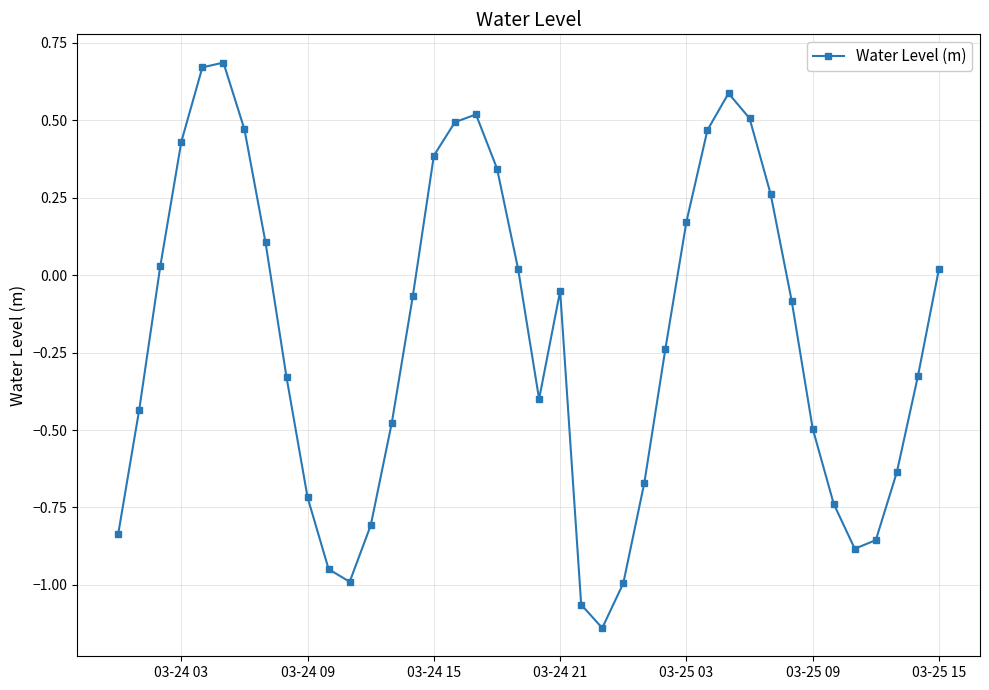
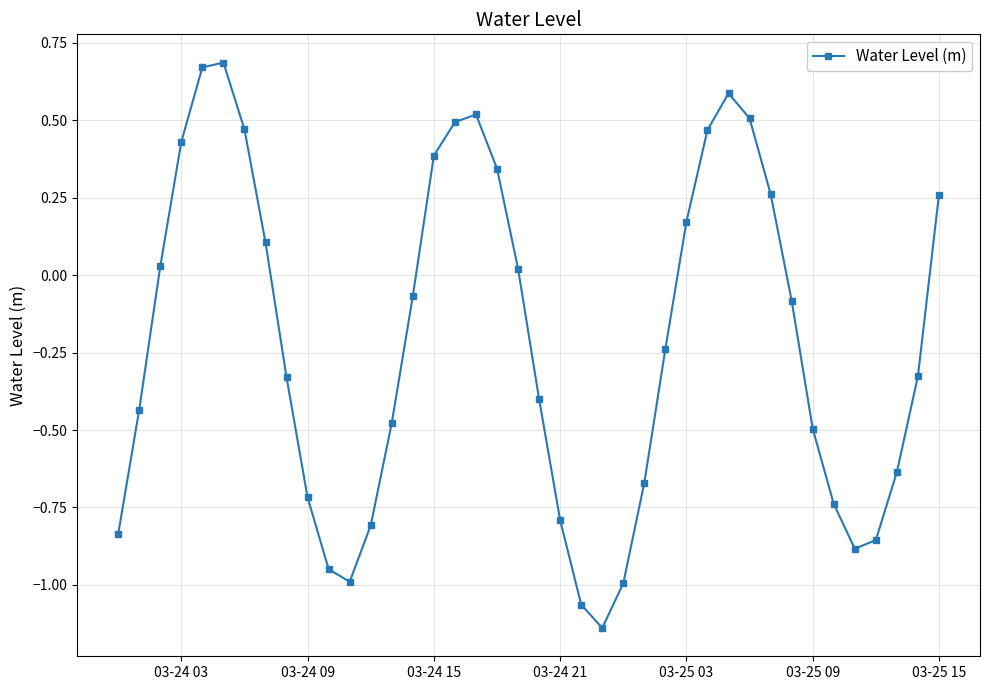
03-24 21: -0.05 -> -0.79
03-25 15: 0.02 -> 0.26
